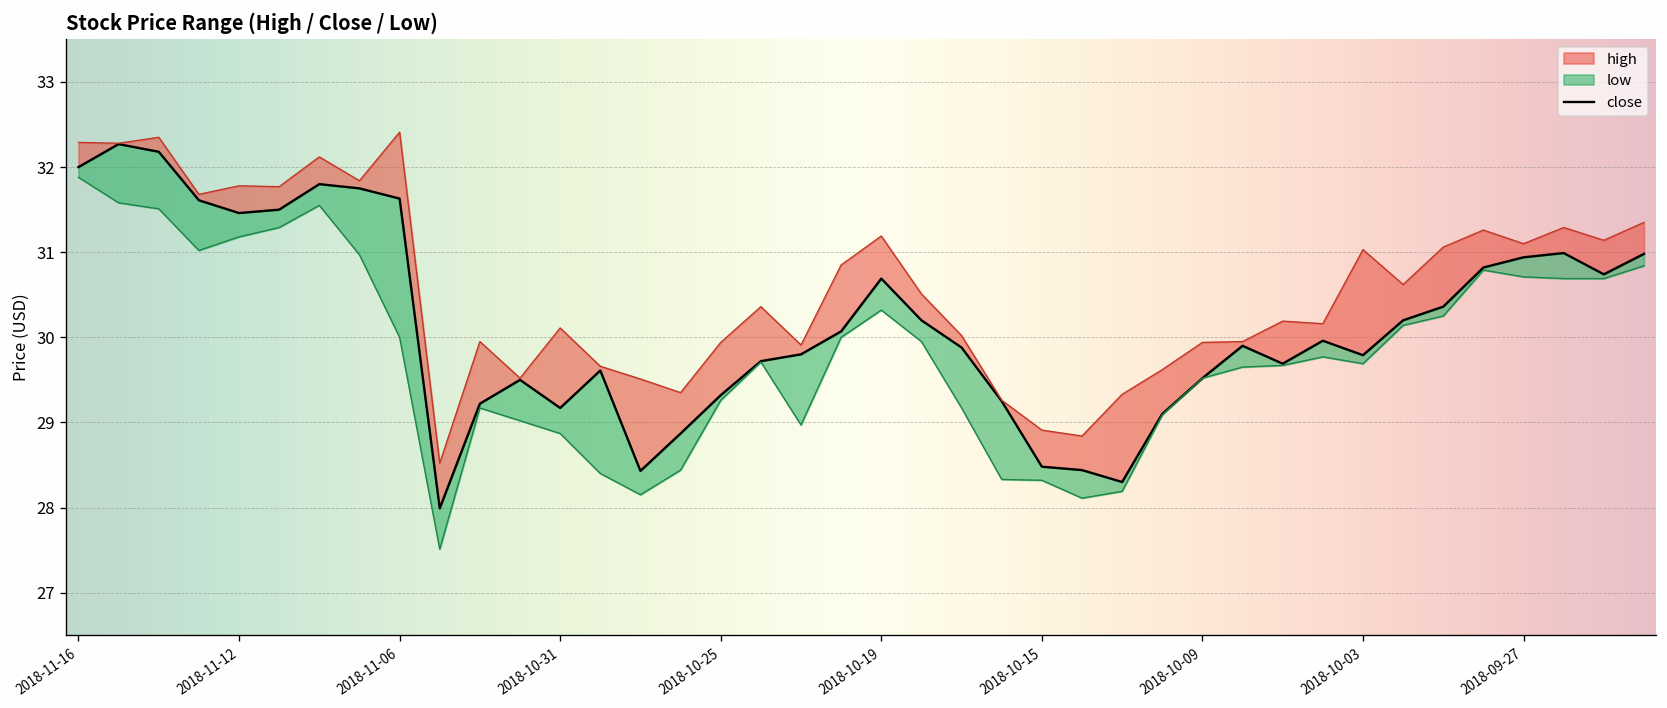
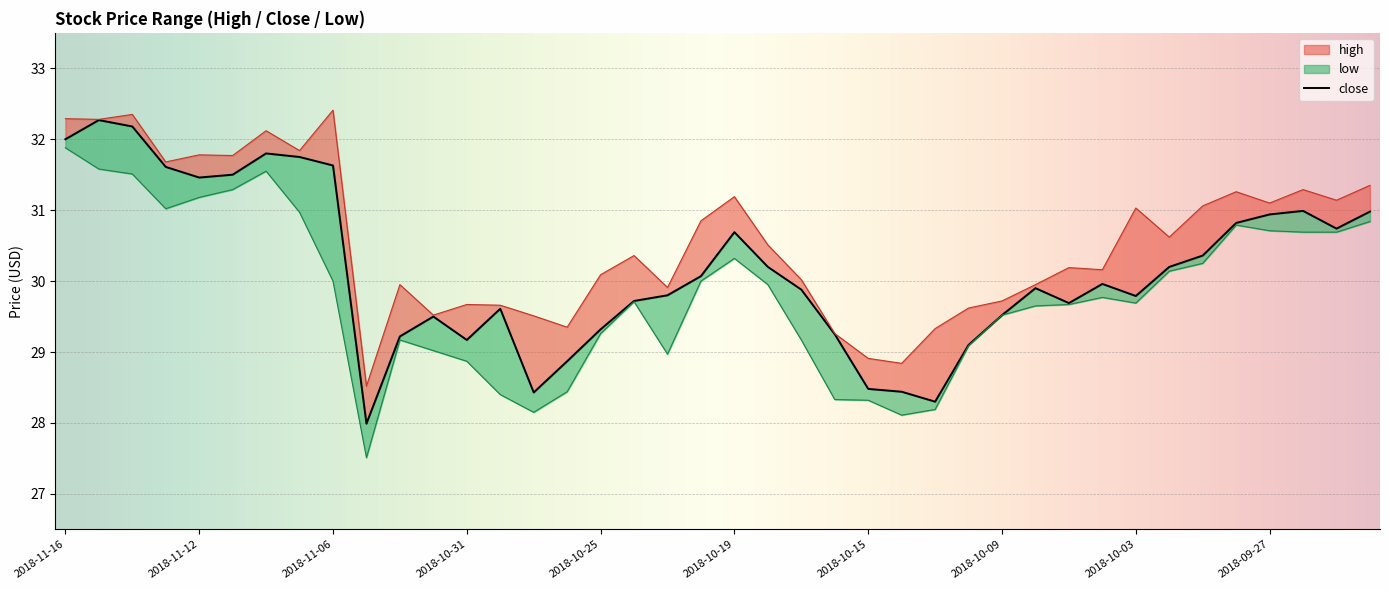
high, 2018-10-31: 30.1 -> 29.7
high, 2018-10-25: 29.9 -> 30.1
high, 2018-10-09: 29.9 -> 29.7
